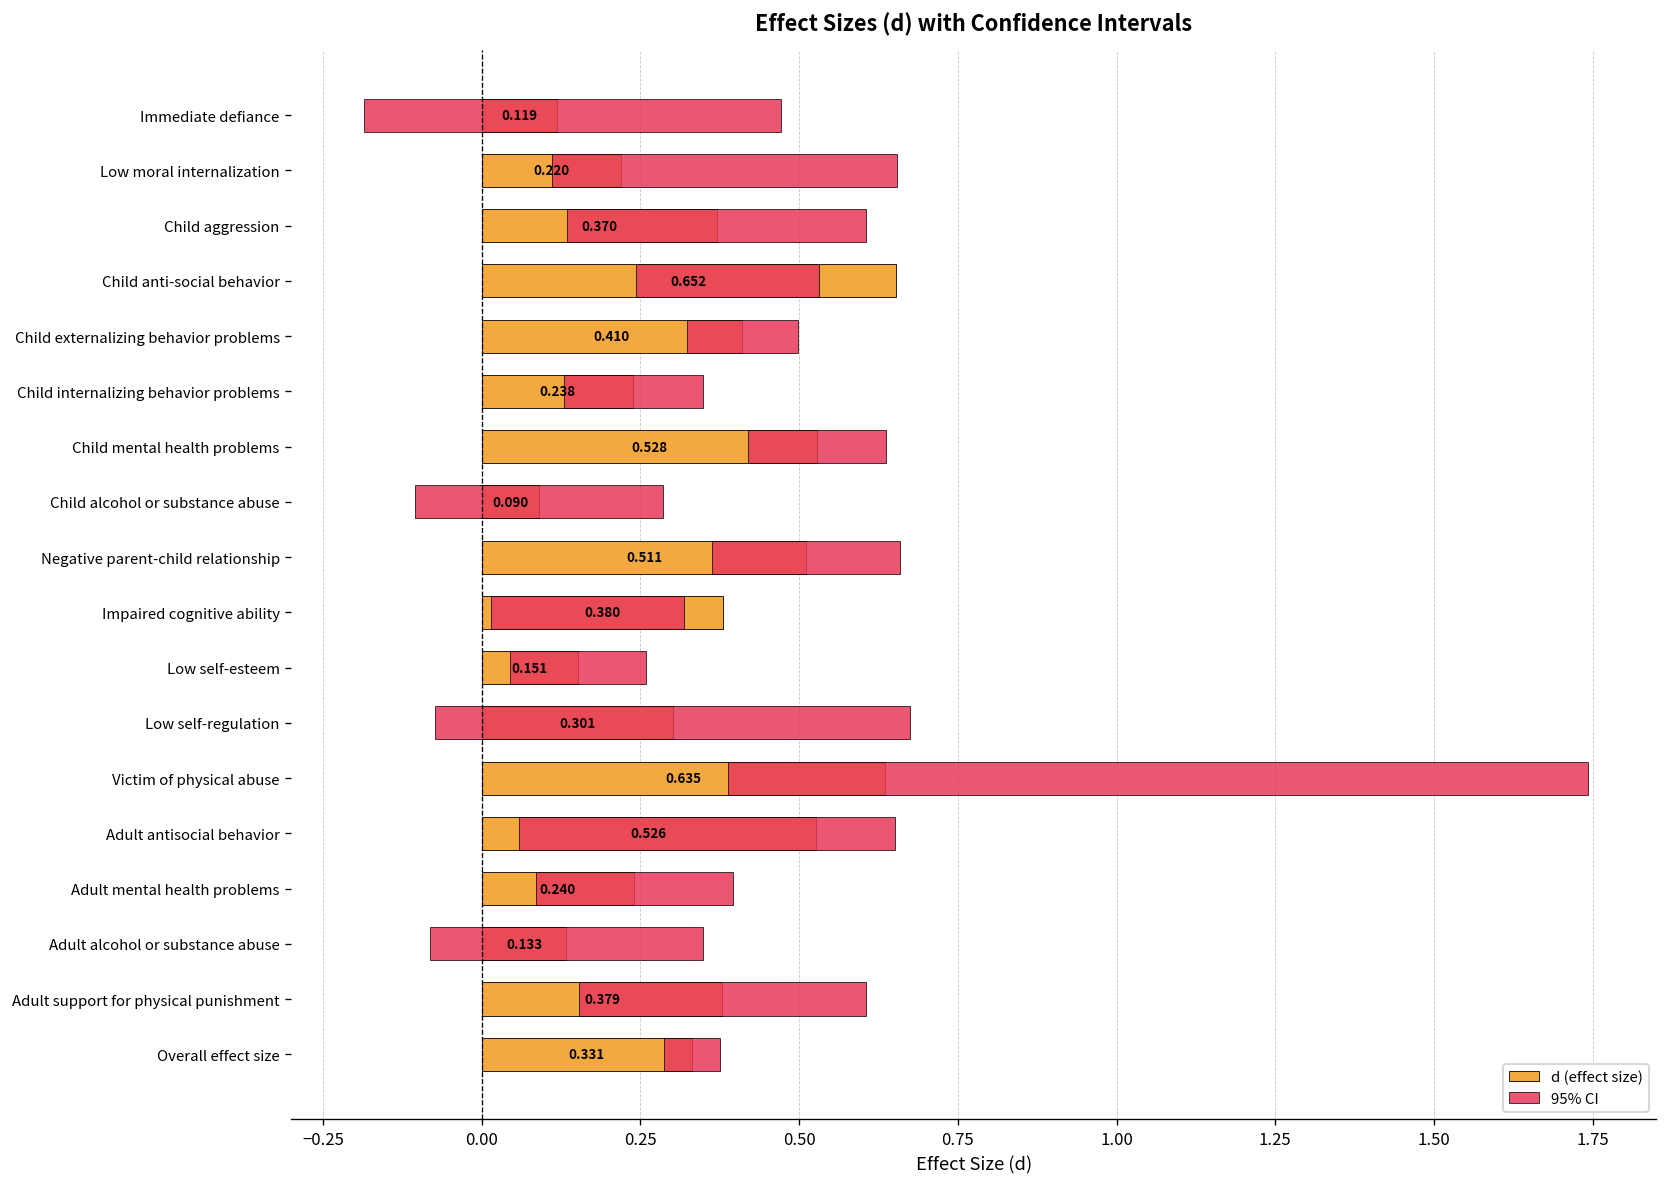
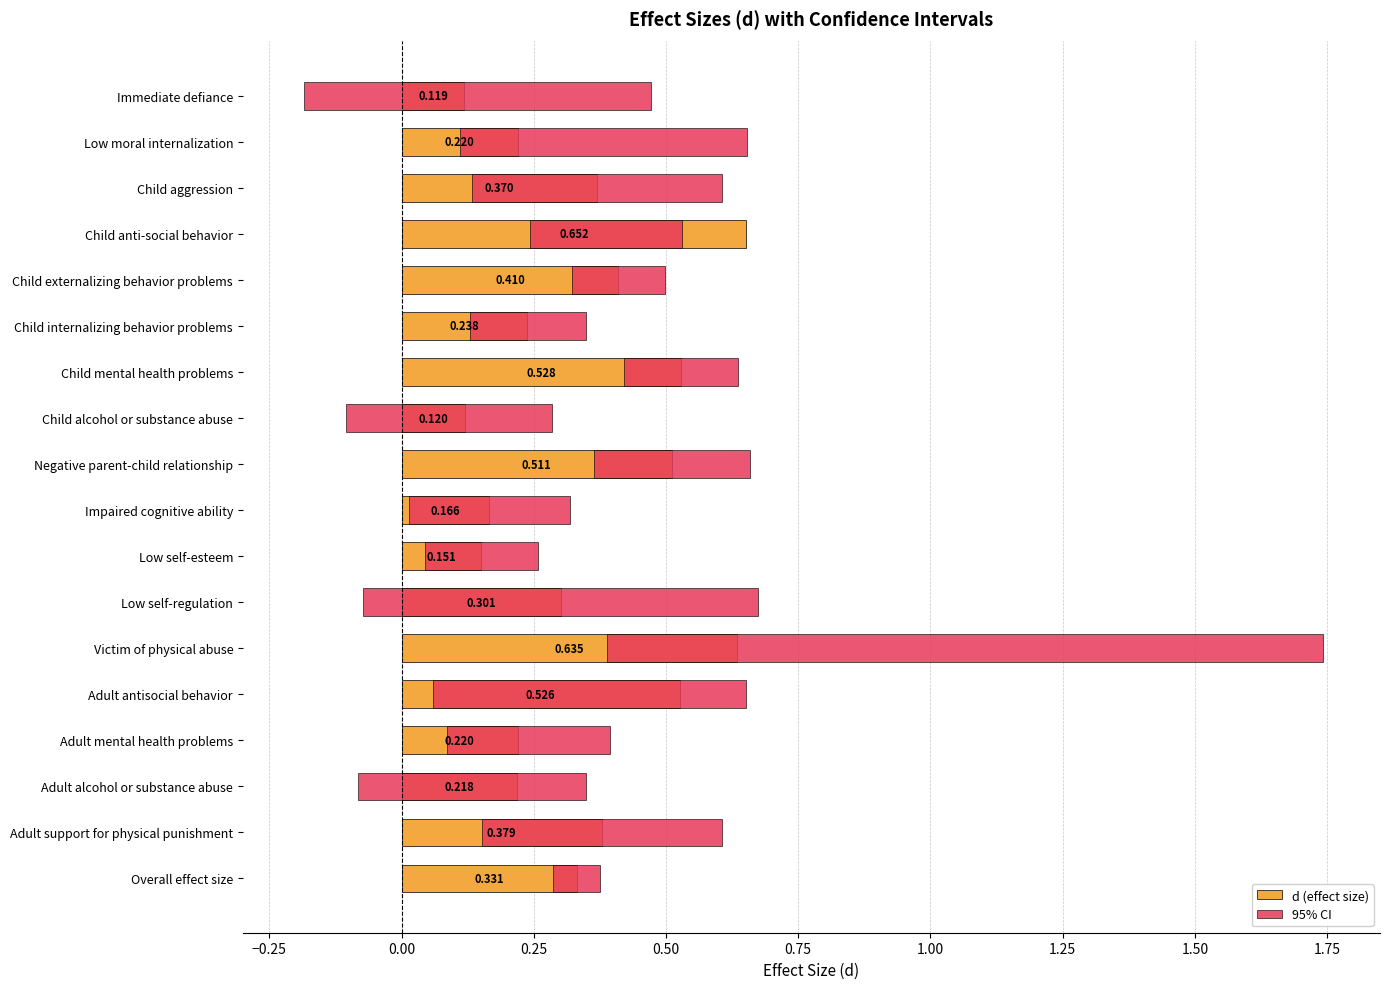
d (effect size), Child alcohol or substance abuse: 0.090 -> 0.120
d (effect size), Impaired cognitive ability: 0.380 -> 0.166
d (effect size), Adult mental health problems: 0.240 -> 0.220
d (effect size), Adult alcohol or substance abuse: 0.133 -> 0.218
